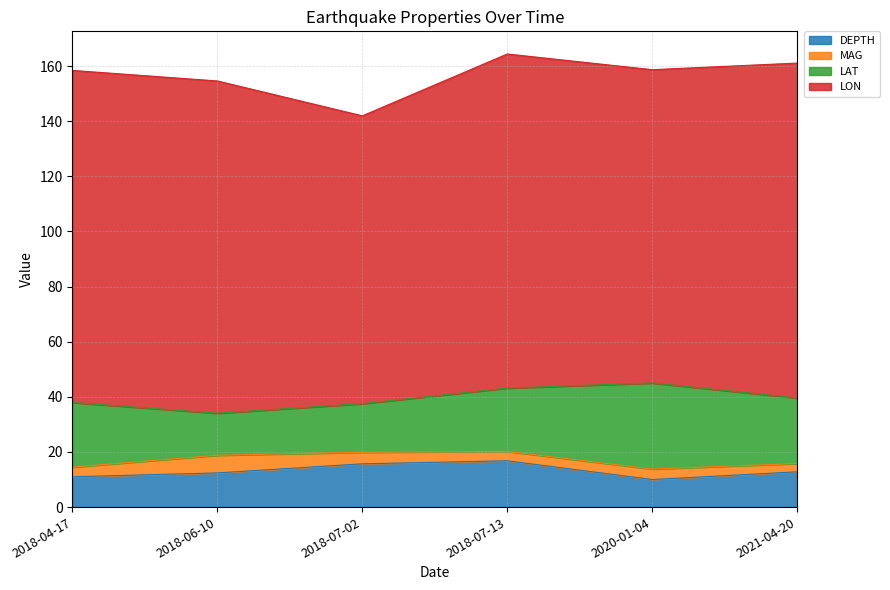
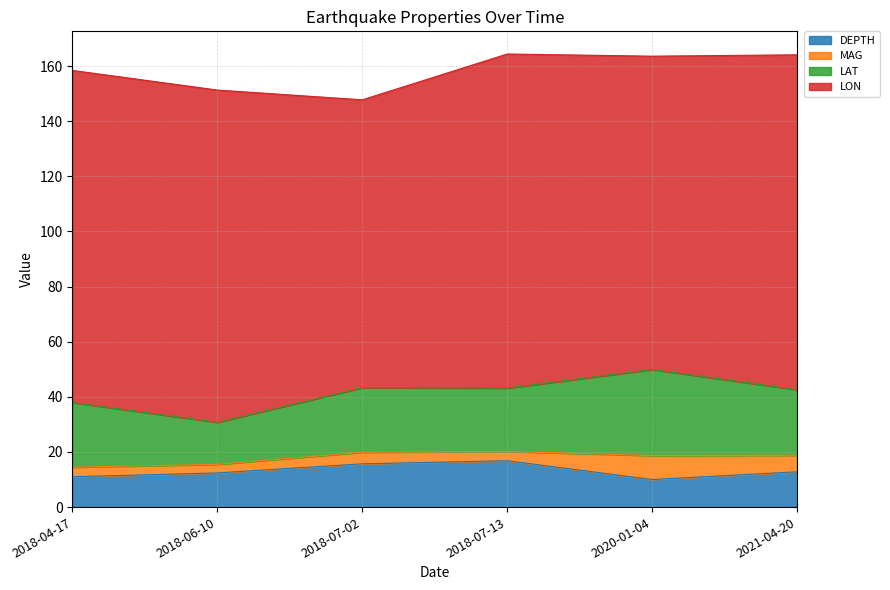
MAG, 2018-06-10: 6 -> 3
LAT, 2018-07-02: 18 -> 23
MAG, 2020-01-04: 4 -> 9
MAG, 2021-04-20: 3 -> 6
